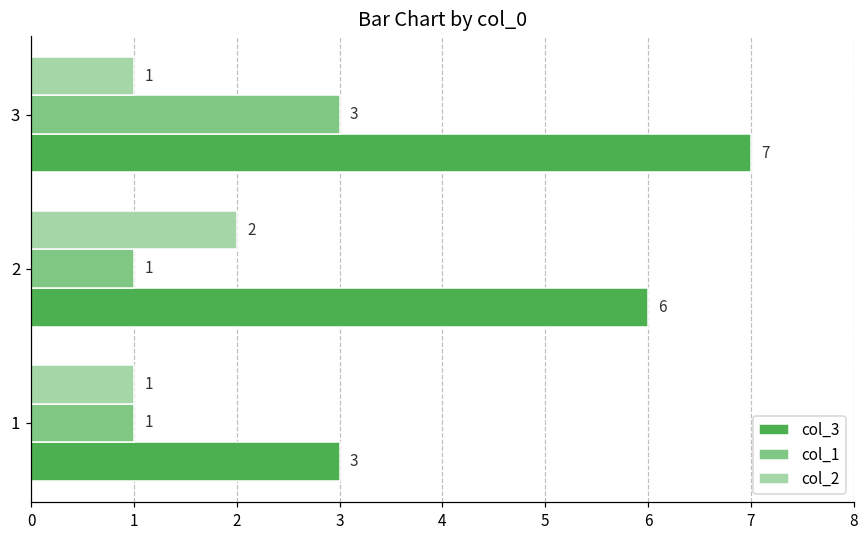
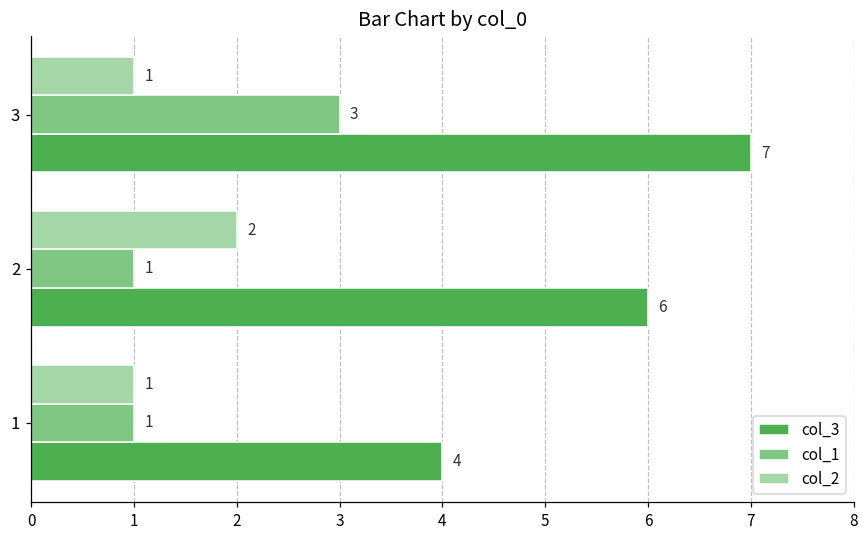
col_3, 1: 3 -> 4
